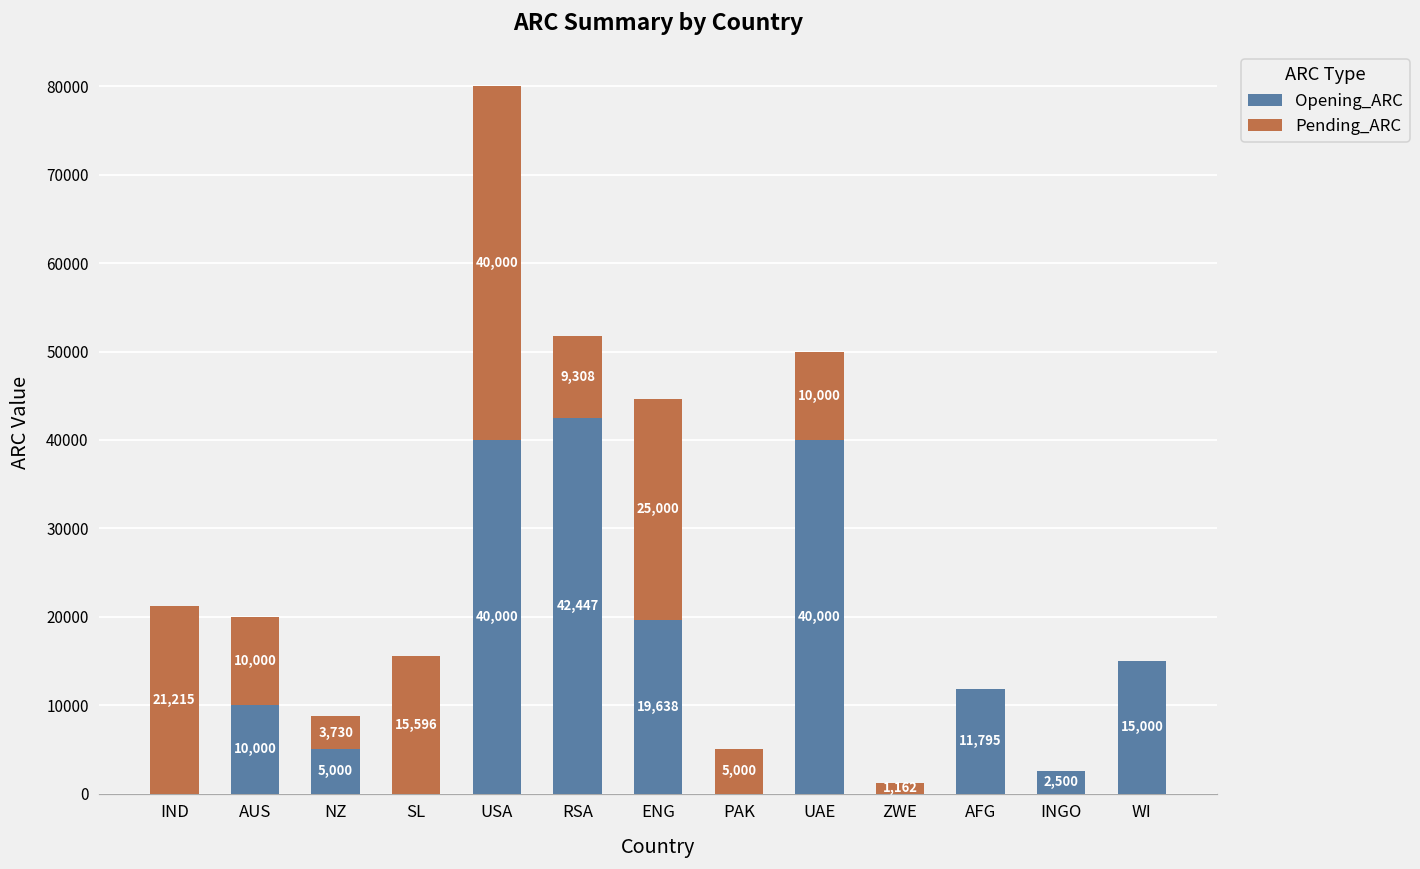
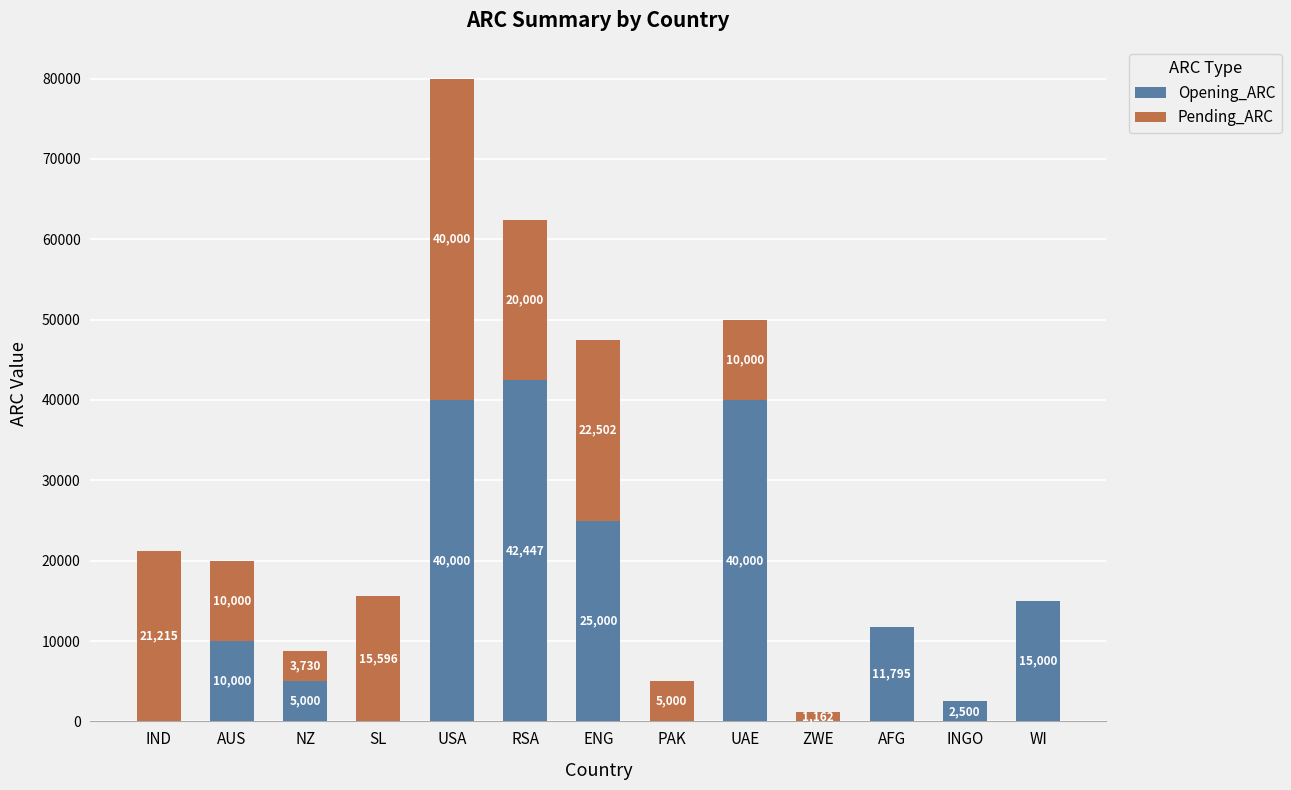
Pending_ARC, RSA: 9,308 -> 20,000
Opening_ARC, ENG: 19,638 -> 25,000
Pending_ARC, ENG: 25,000 -> 22,502
